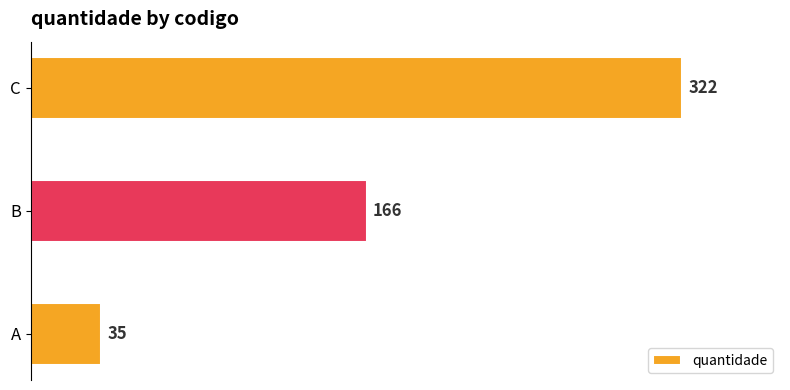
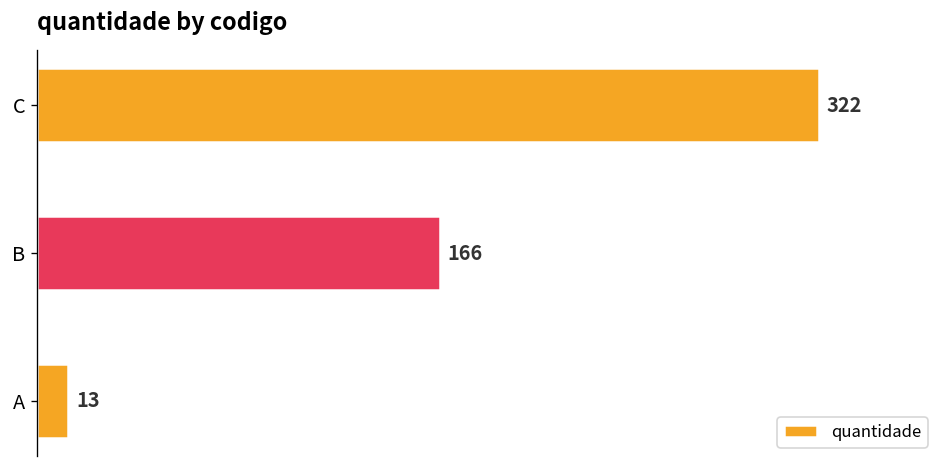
A: 35 -> 13
